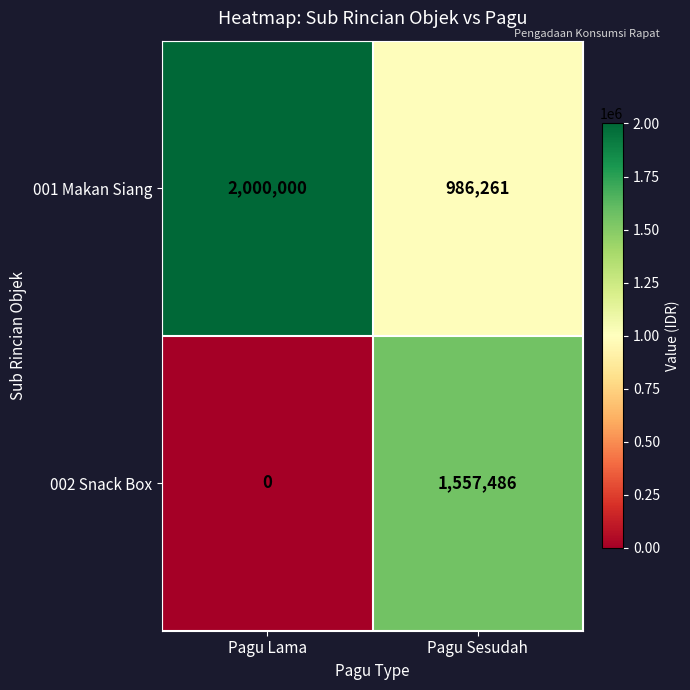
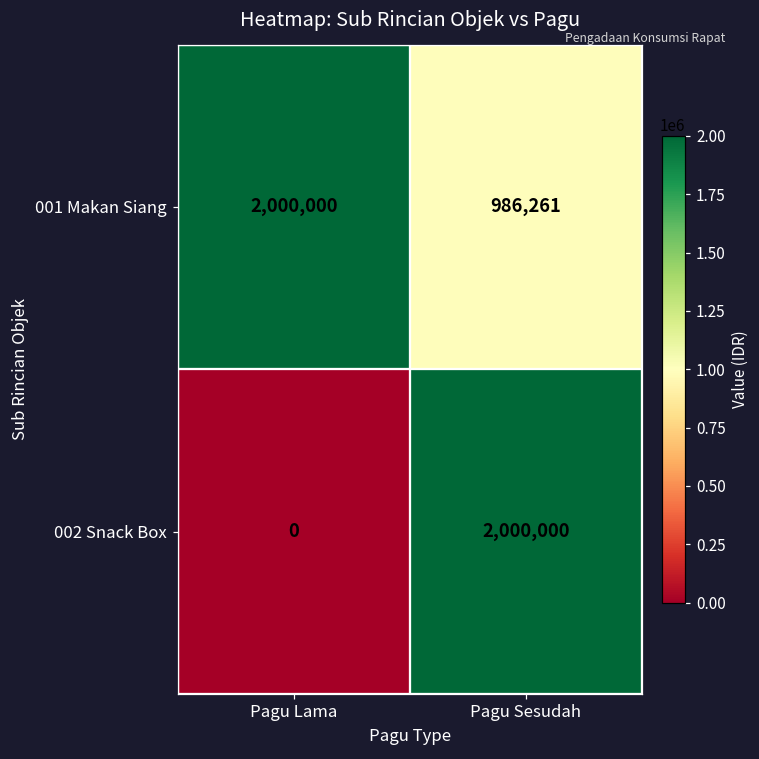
002 Snack Box, Pagu Sesudah: 1,557,486 -> 2,000,000
